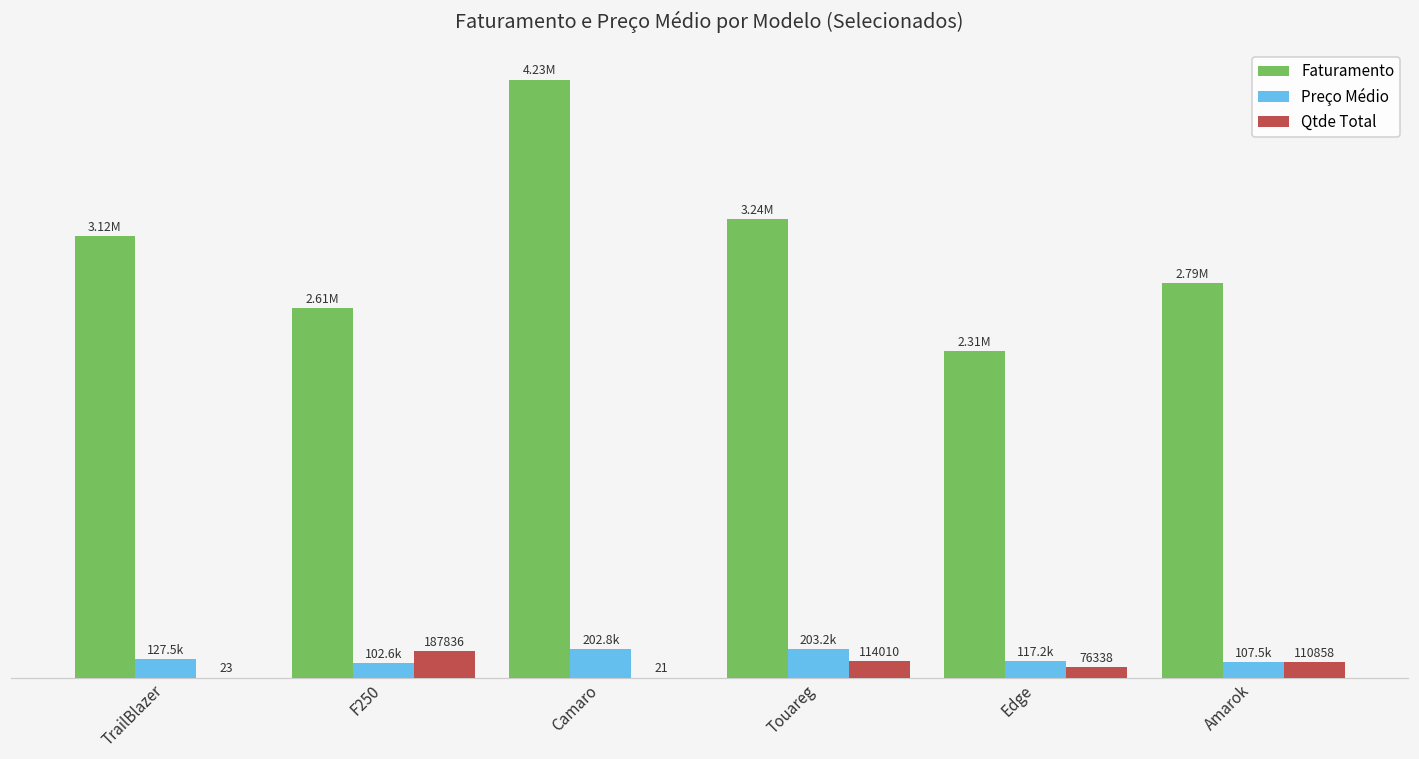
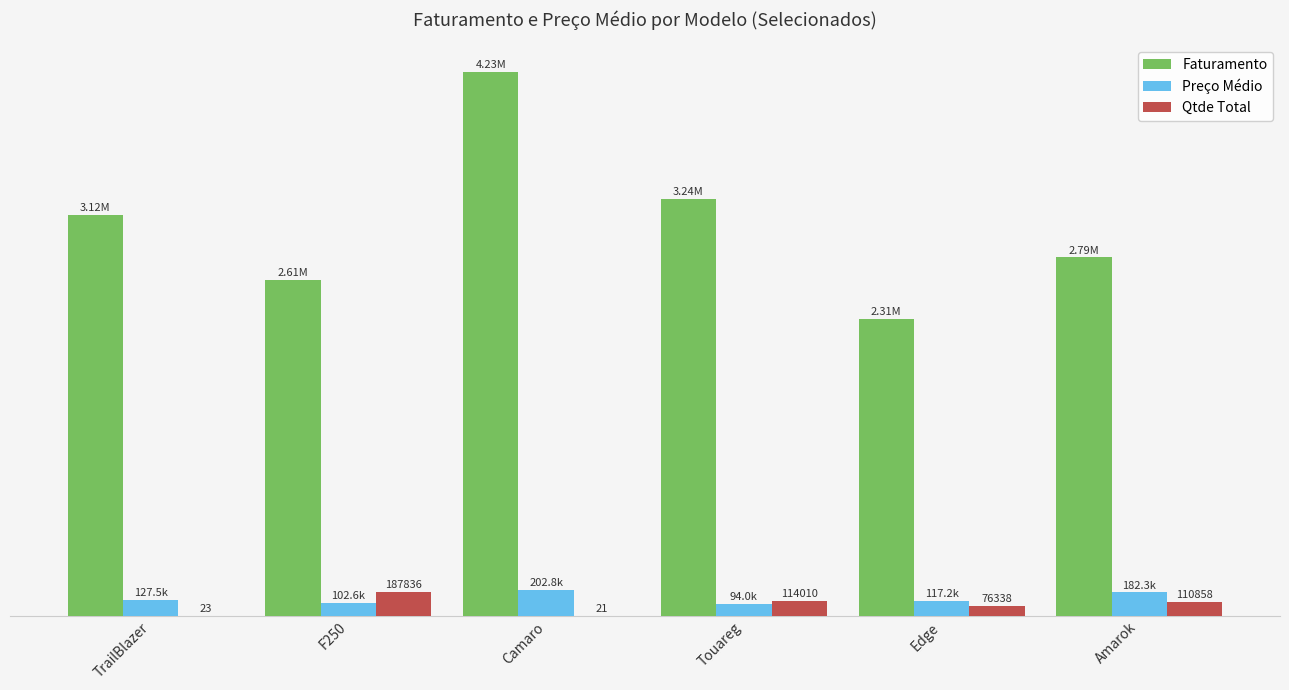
Preço Médio, Touareg: 203.2k -> 94.0k
Preço Médio, Amarok: 107.5k -> 182.3k
